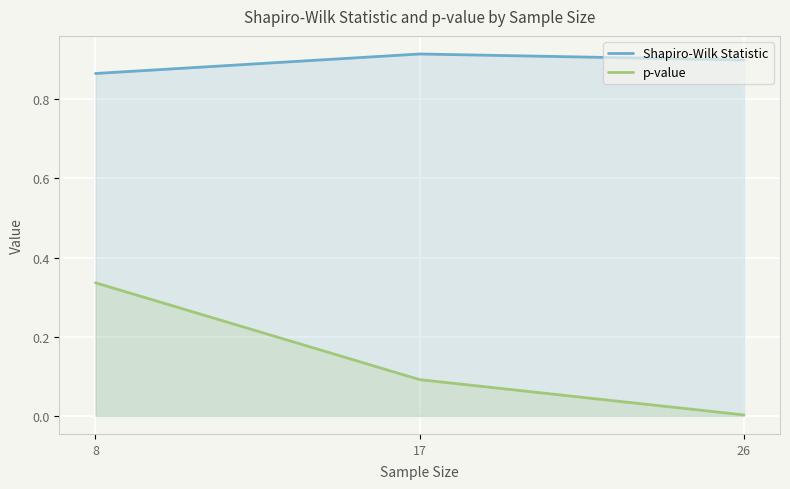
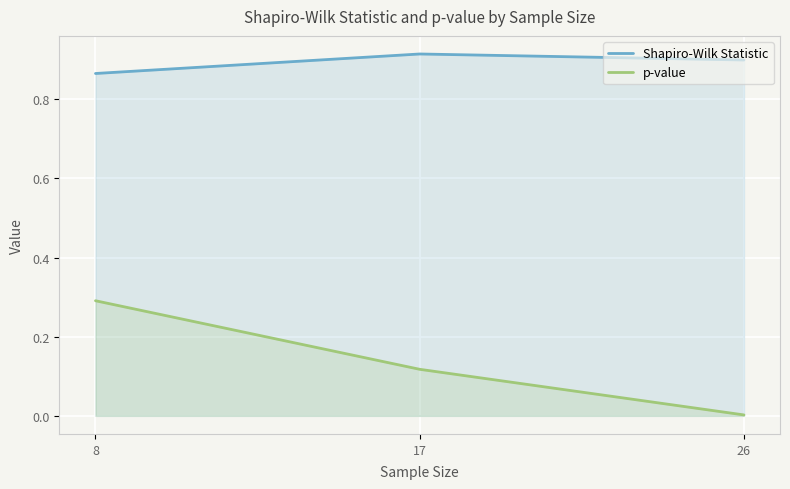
p-value, 8: 0.34 -> 0.29
p-value, 17: 0.09 -> 0.12
